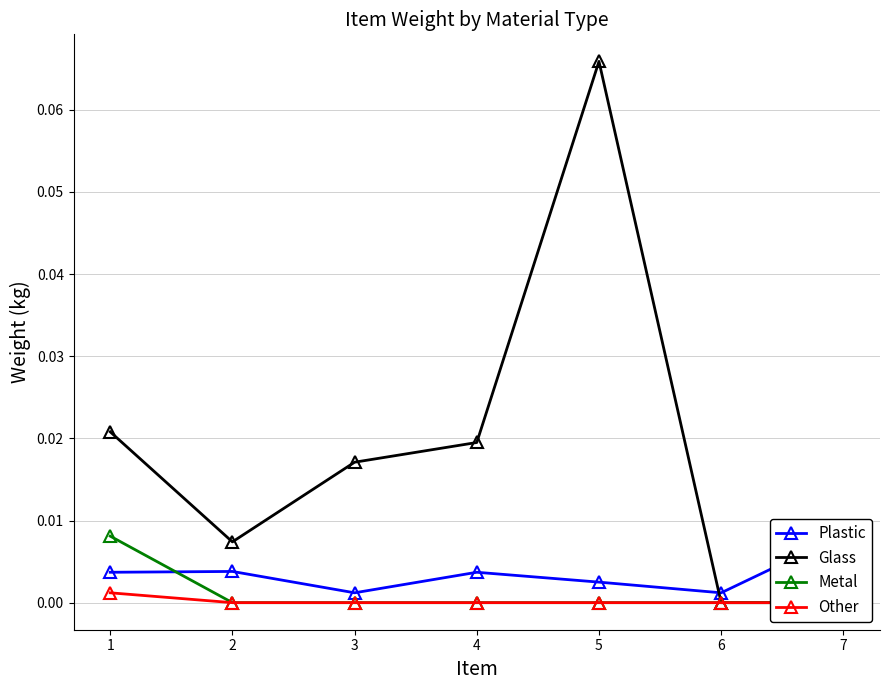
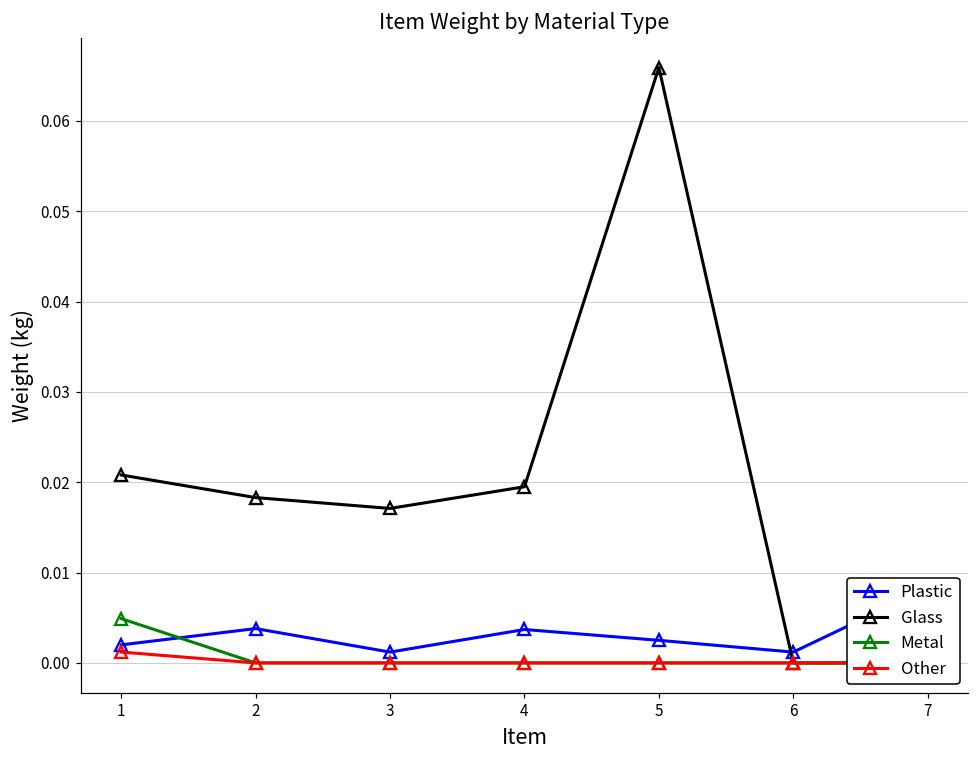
Plastic, 1: 0.004 -> 0.002
Metal, 1: 0.008 -> 0.005
Glass, 2: 0.007 -> 0.018
